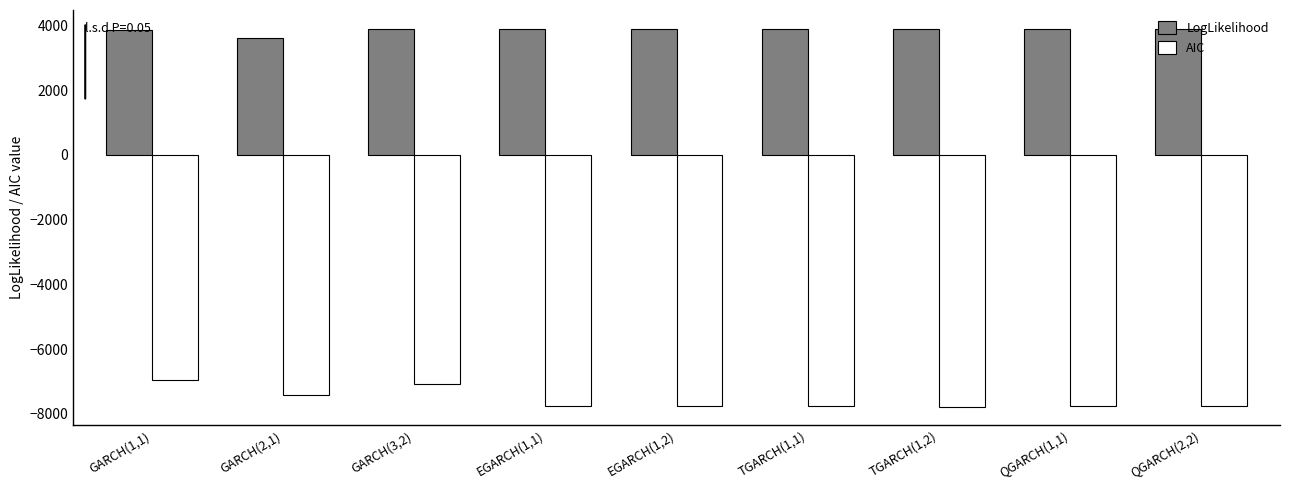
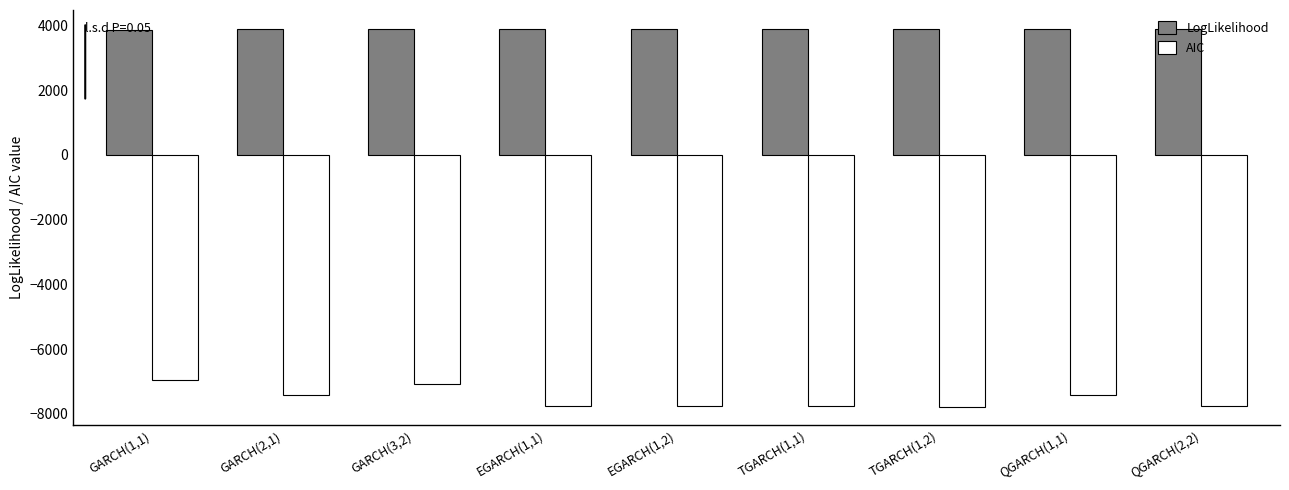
LogLikelihood, GARCH(2,1): 3600 -> 3900
AIC, QGARCH(1,1): -7800 -> -7400
